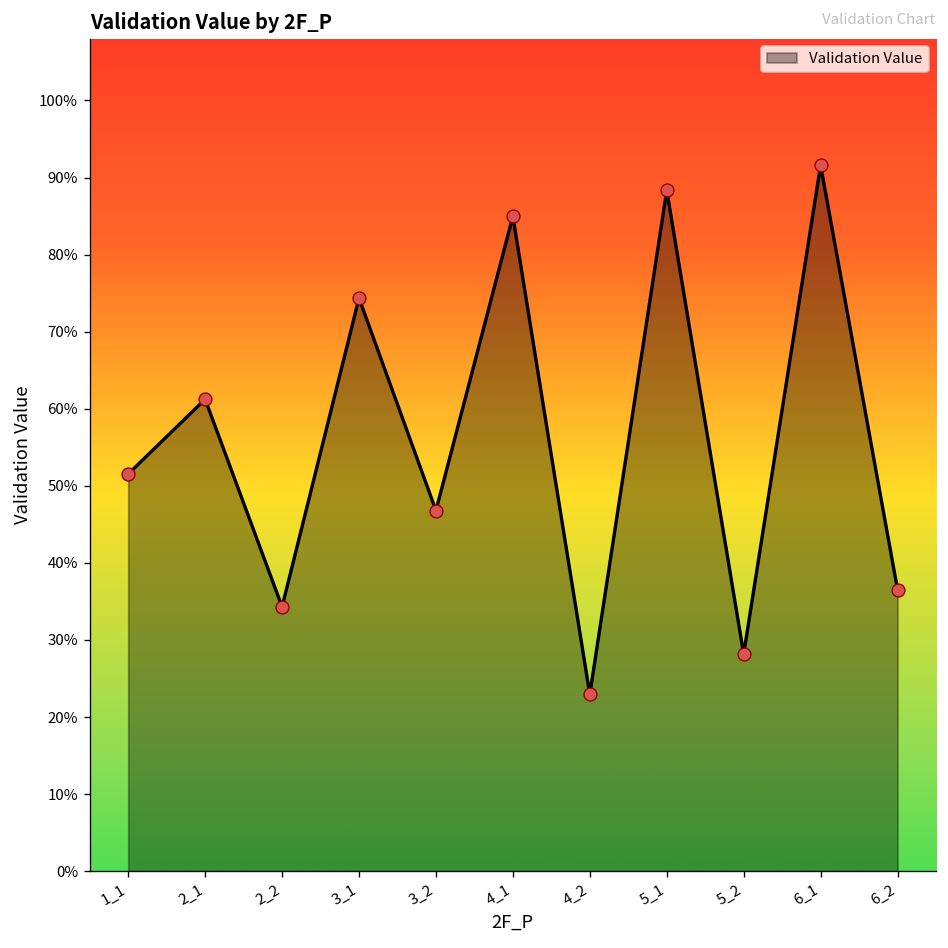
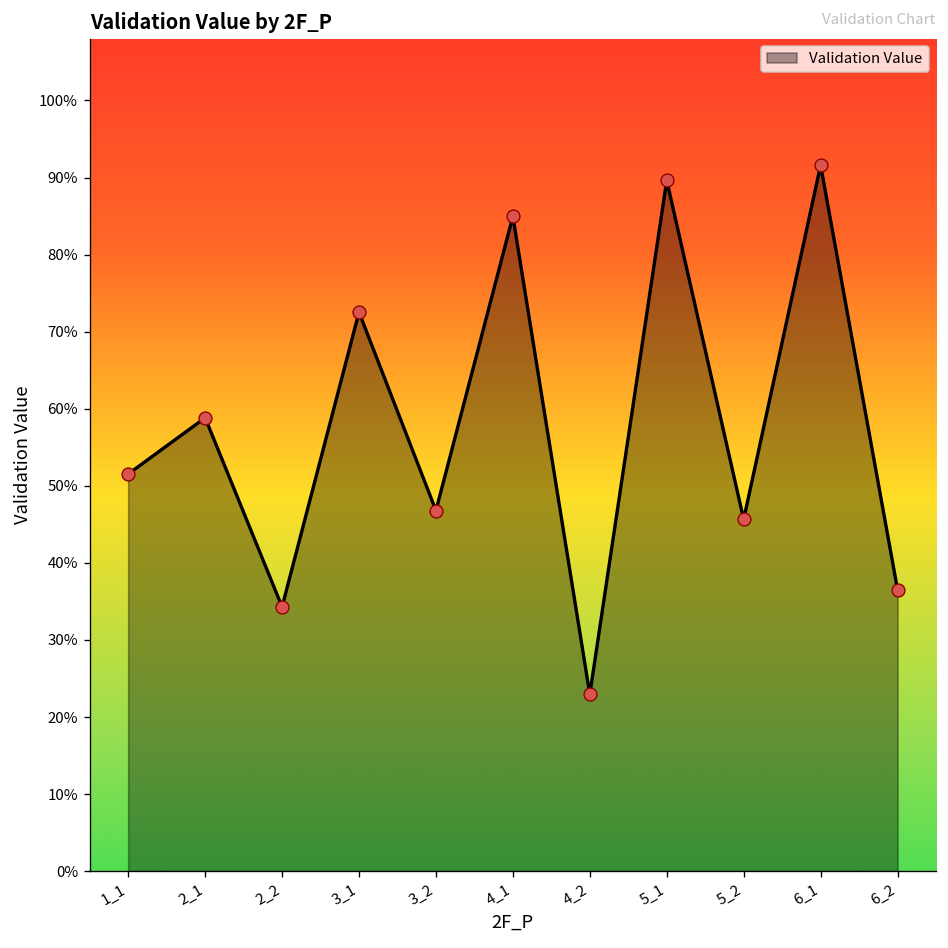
2_1: 61% -> 59%
3_1: 74% -> 73%
5_1: 88% -> 90%
5_2: 28% -> 46%
